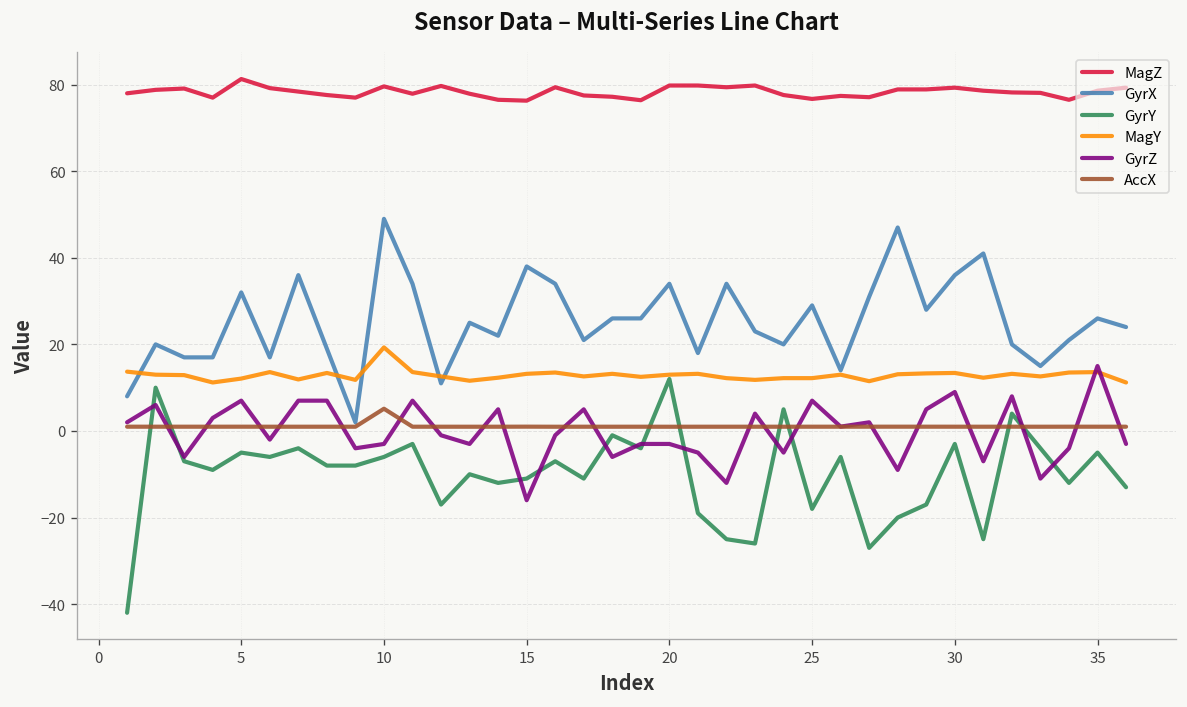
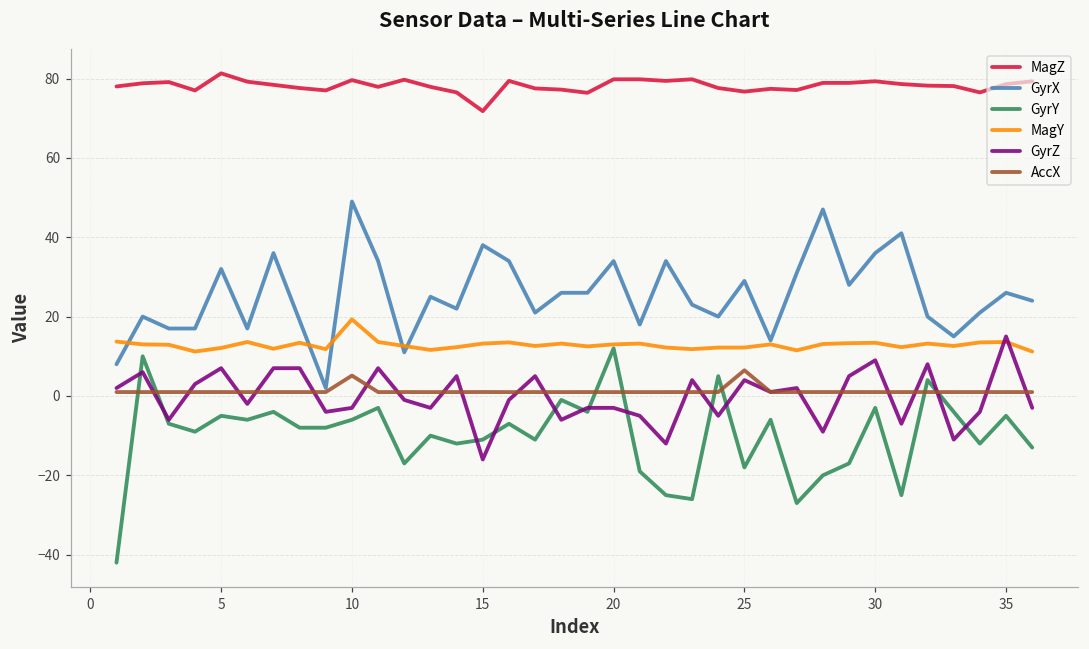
MagZ, 15: 76 -> 72
GyrZ, 25: 7 -> 4
AccX, 25: 1 -> 6
